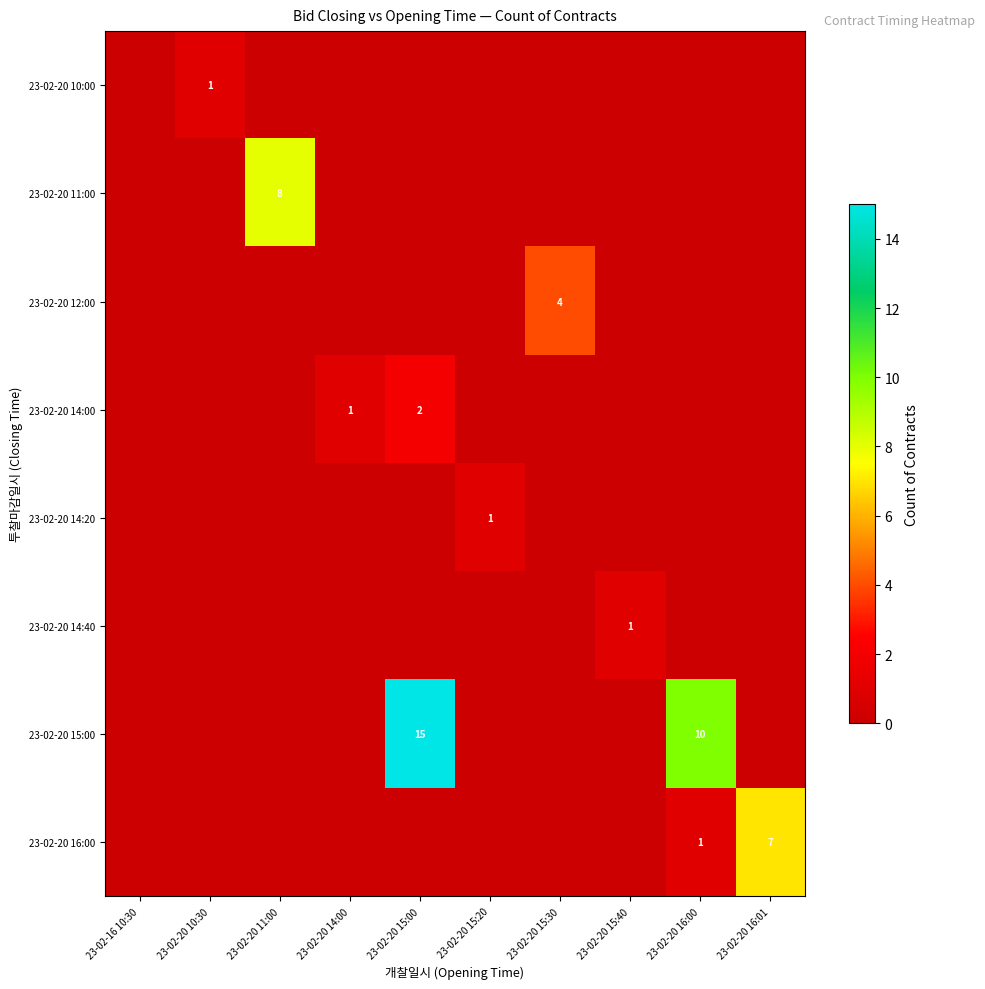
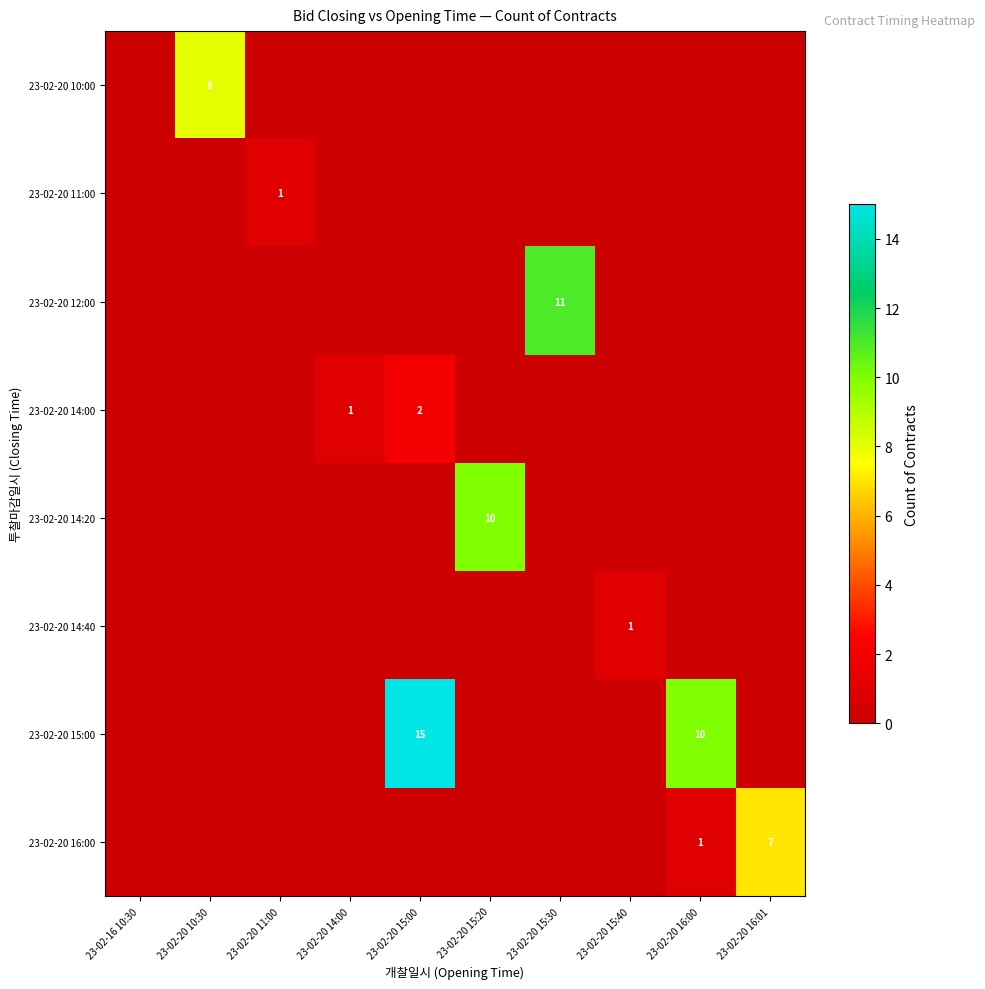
23-02-20 10:00, 23-02-20 10:30: 1 -> 8
23-02-20 11:00, 23-02-20 11:00: 8 -> 1
23-02-20 12:00, 23-02-20 15:30: 4 -> 11
23-02-20 14:20, 23-02-20 15:20: 1 -> 10
